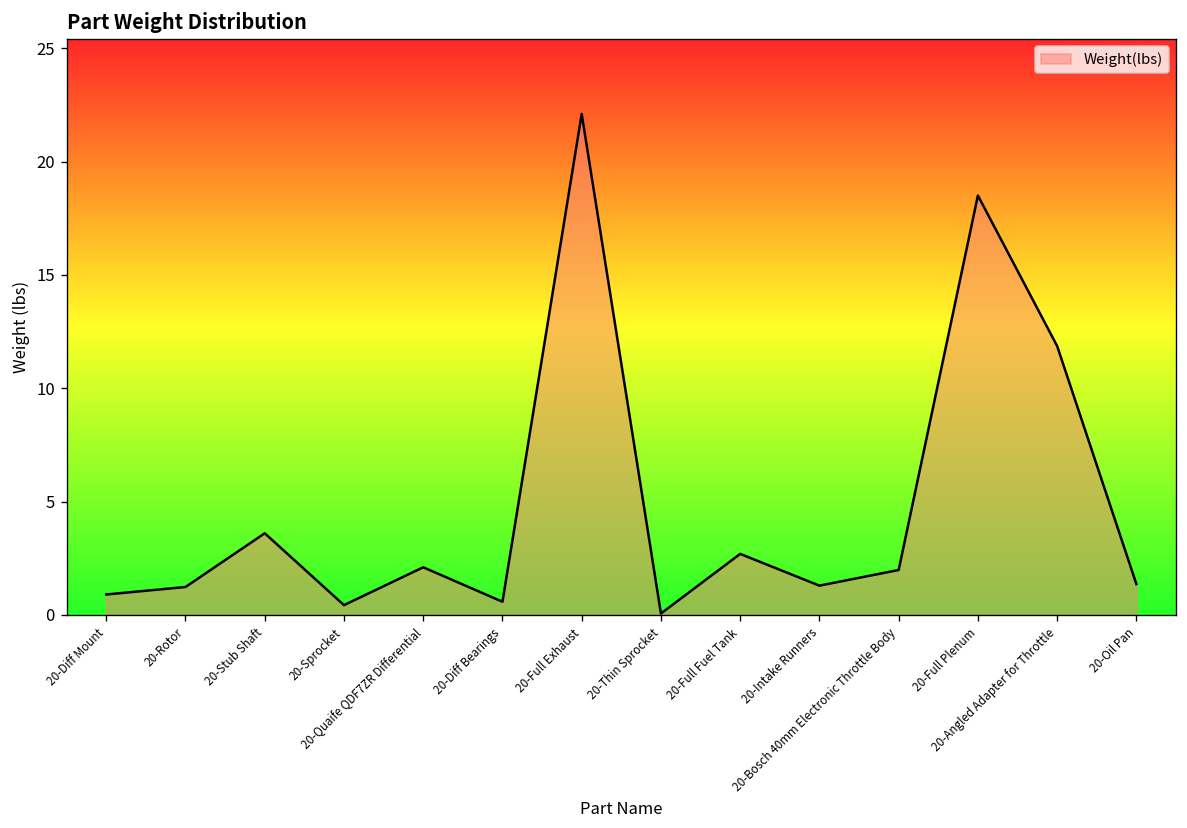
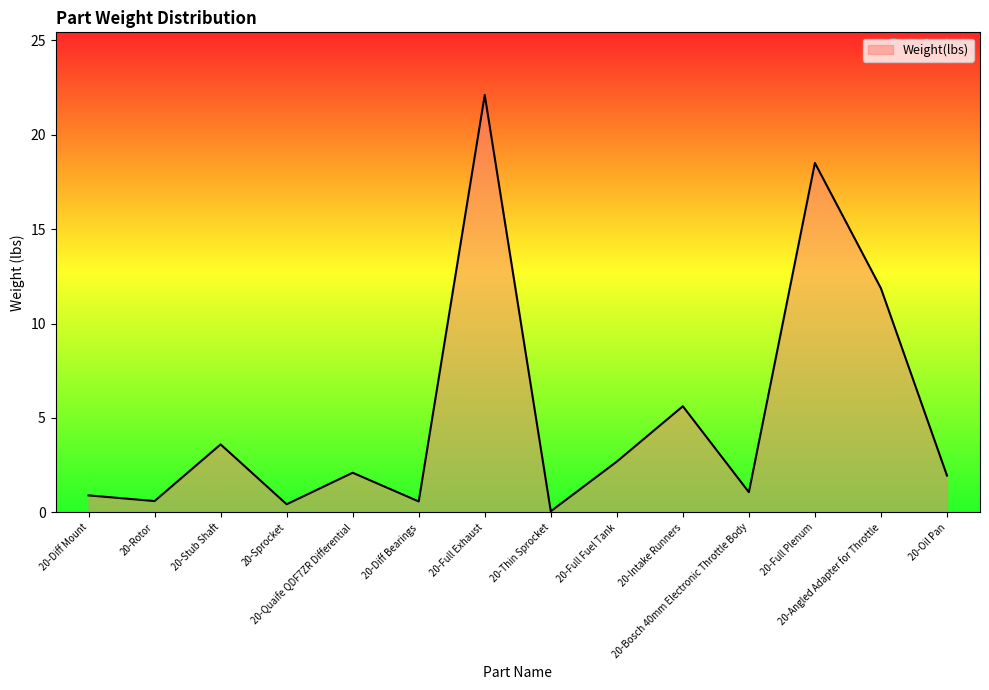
20-Rotor: 1.2 -> 0.6
20-Intake Runners: 1.3 -> 5.6
20-Bosch 40mm Electronic Throttle Body: 2.0 -> 1.1
20-Oil Pan: 1.4 -> 2.0
